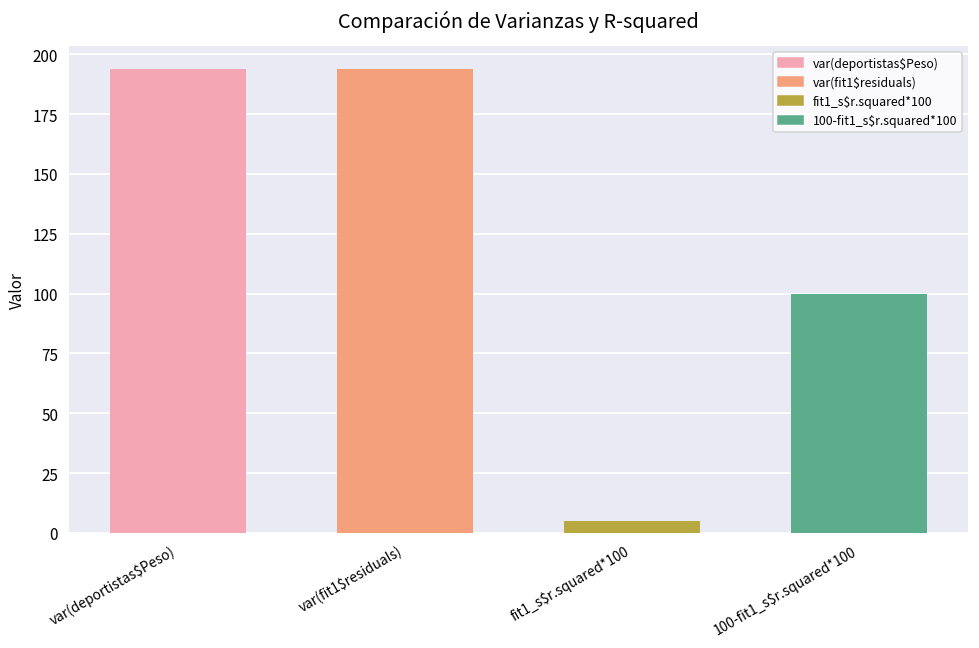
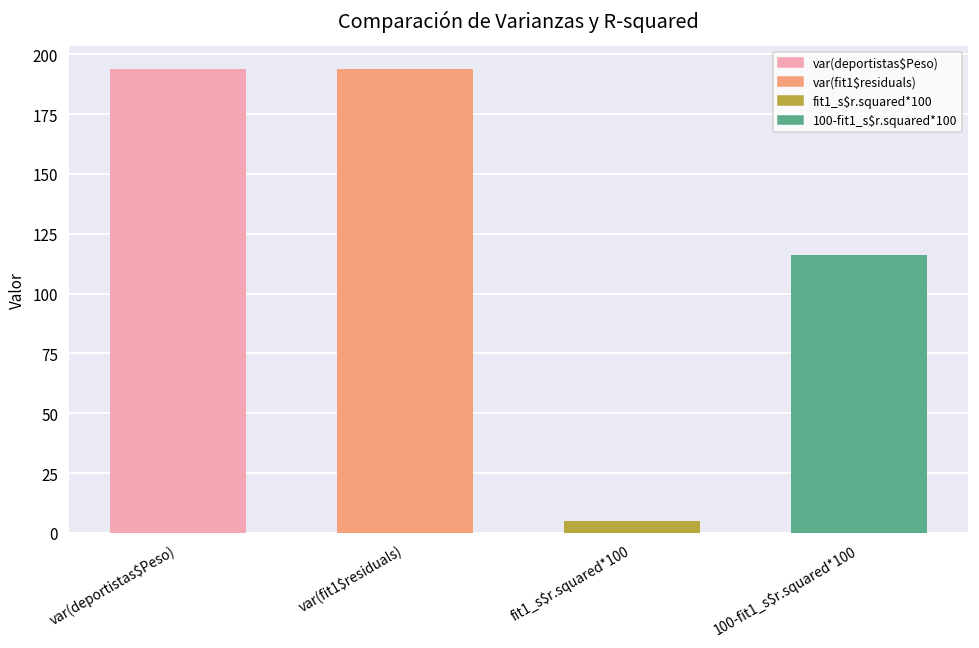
100-fit1_s$r.squared*100: 100 -> 116
